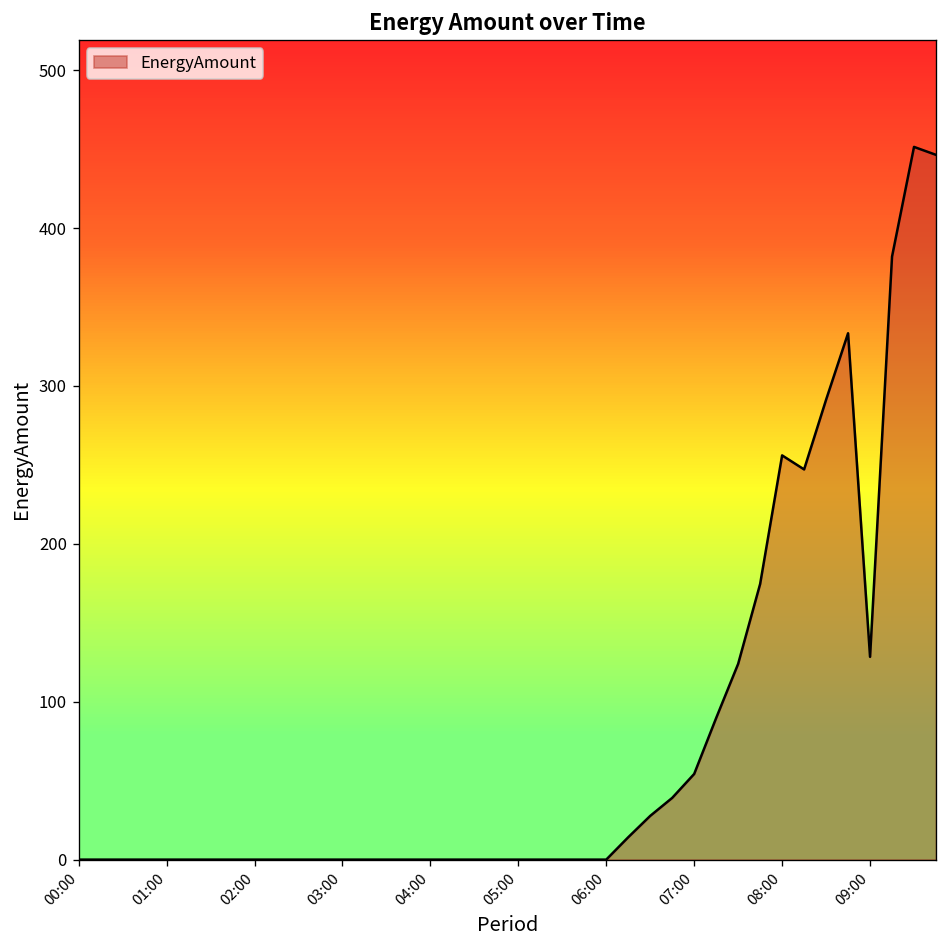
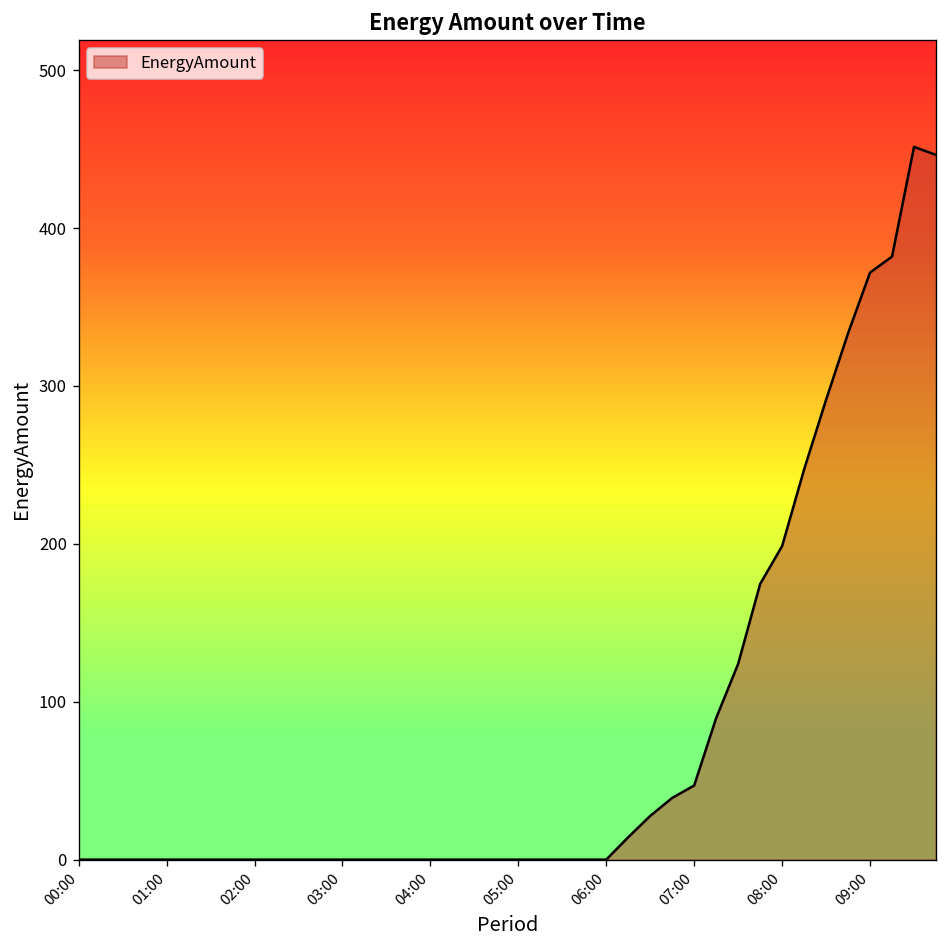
07:00: 54 -> 47
08:00: 256 -> 199
09:00: 128 -> 372
